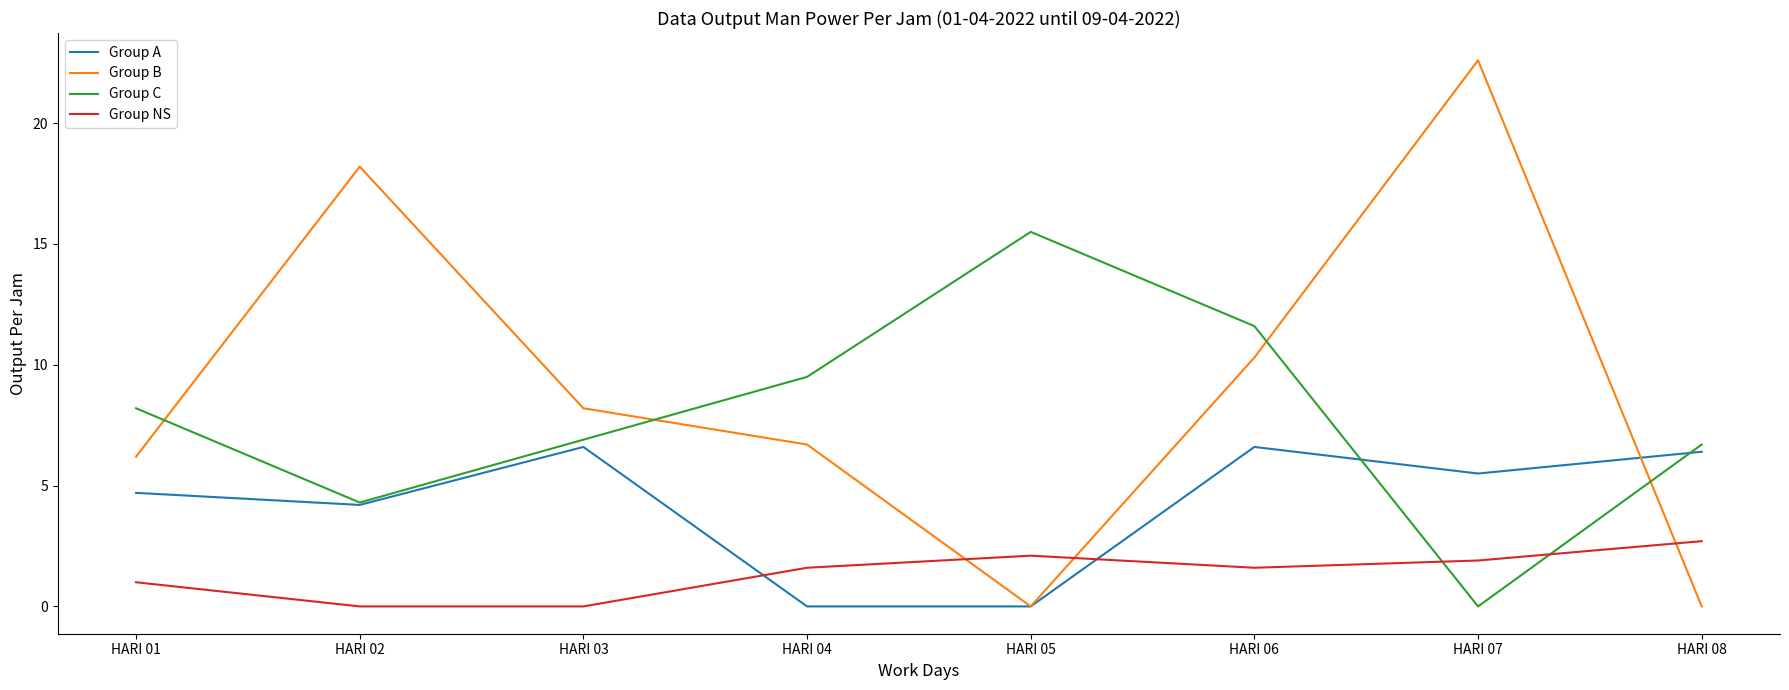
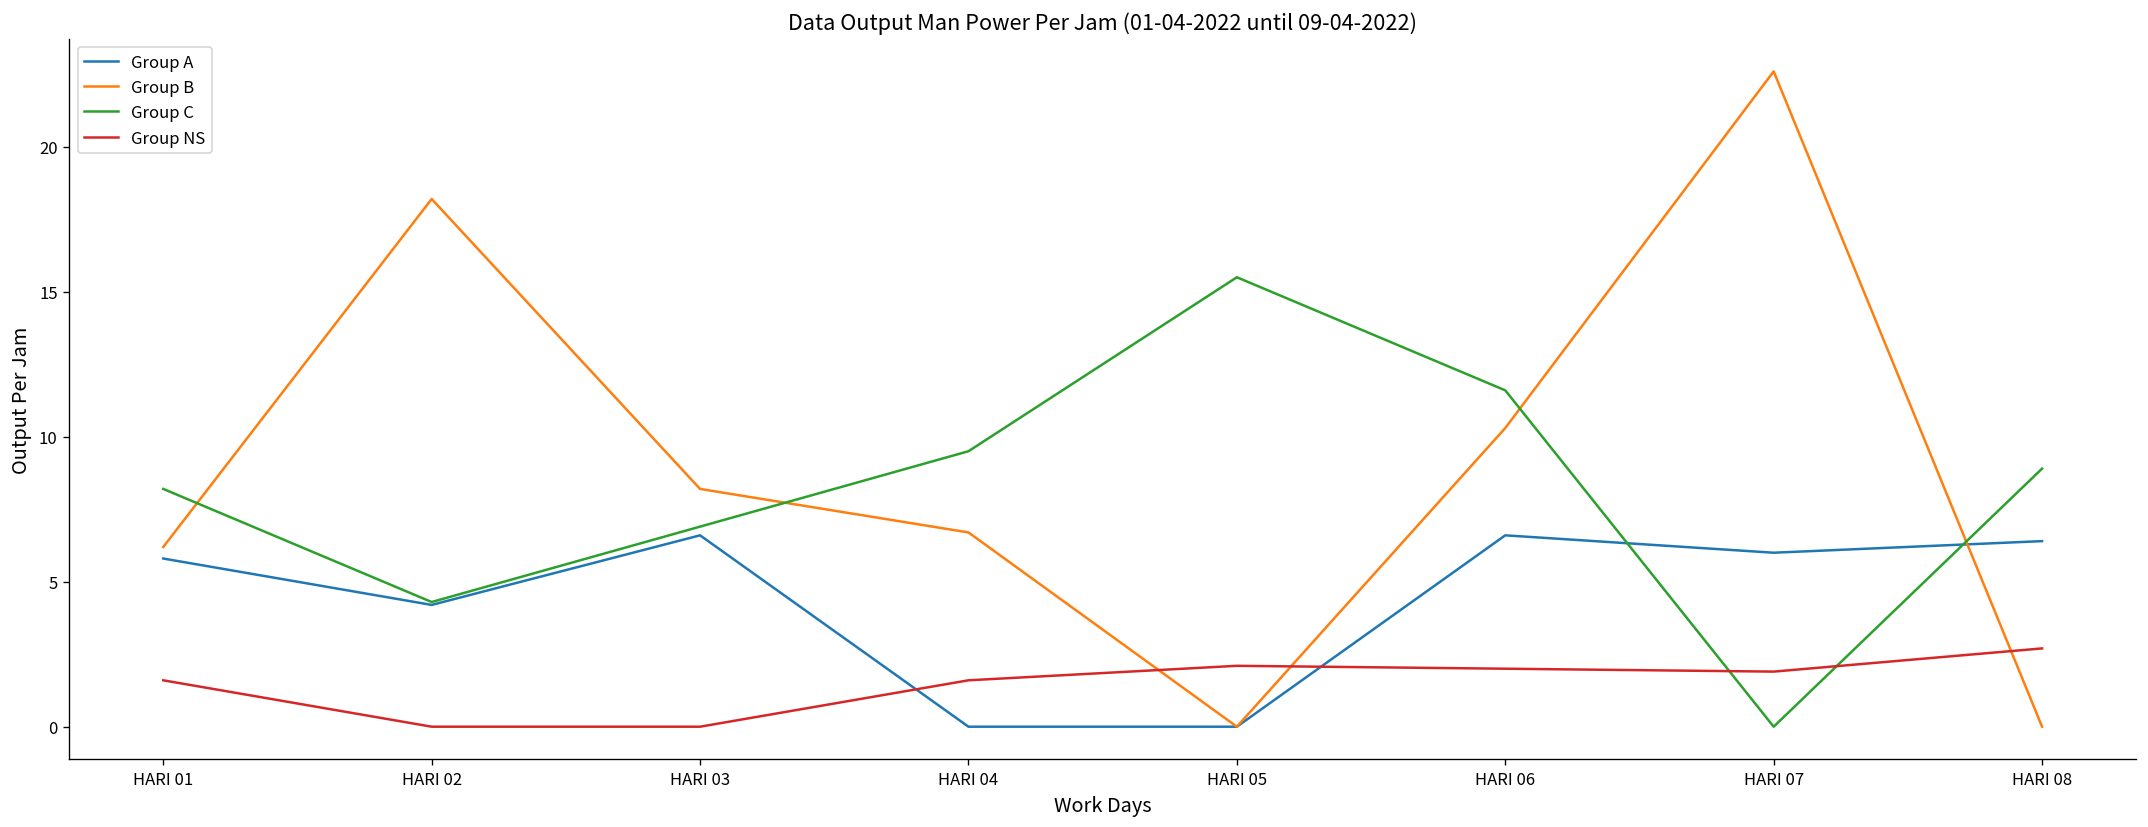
Group A, HARI 01: 4.7 -> 5.8
Group NS, HARI 01: 1.0 -> 1.6
Group NS, HARI 06: 1.6 -> 2.0
Group A, HARI 07: 5.5 -> 6.0
Group C, HARI 08: 6.7 -> 8.9
